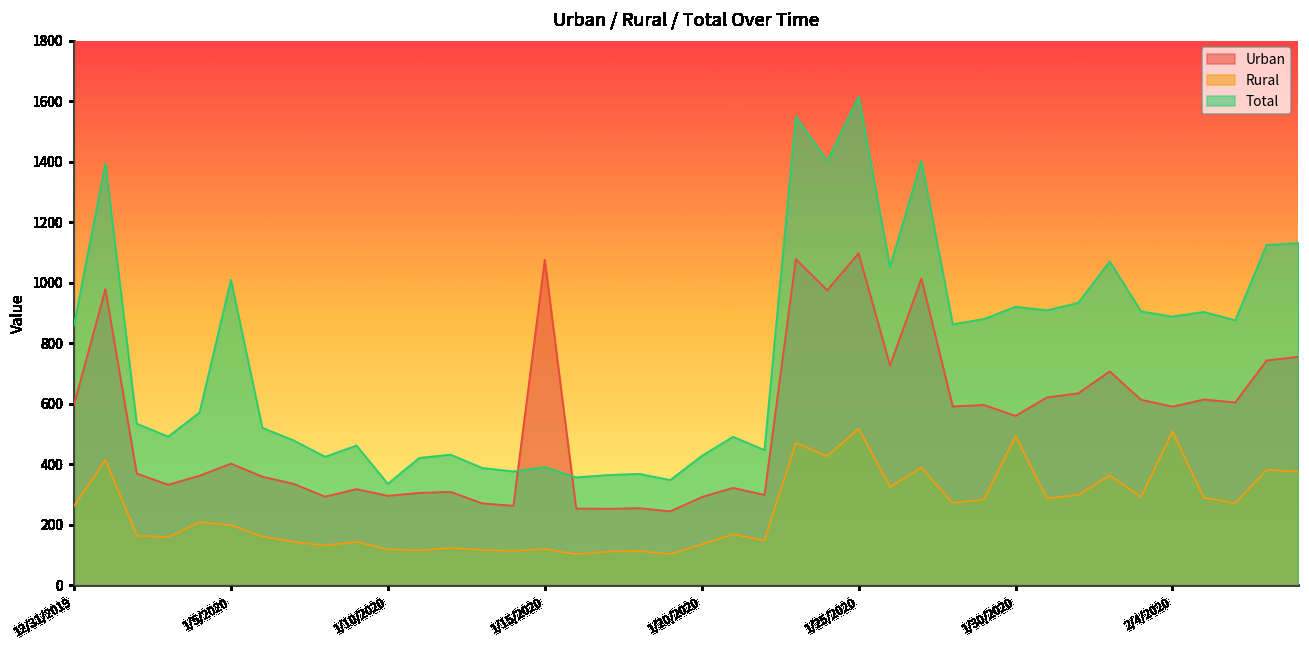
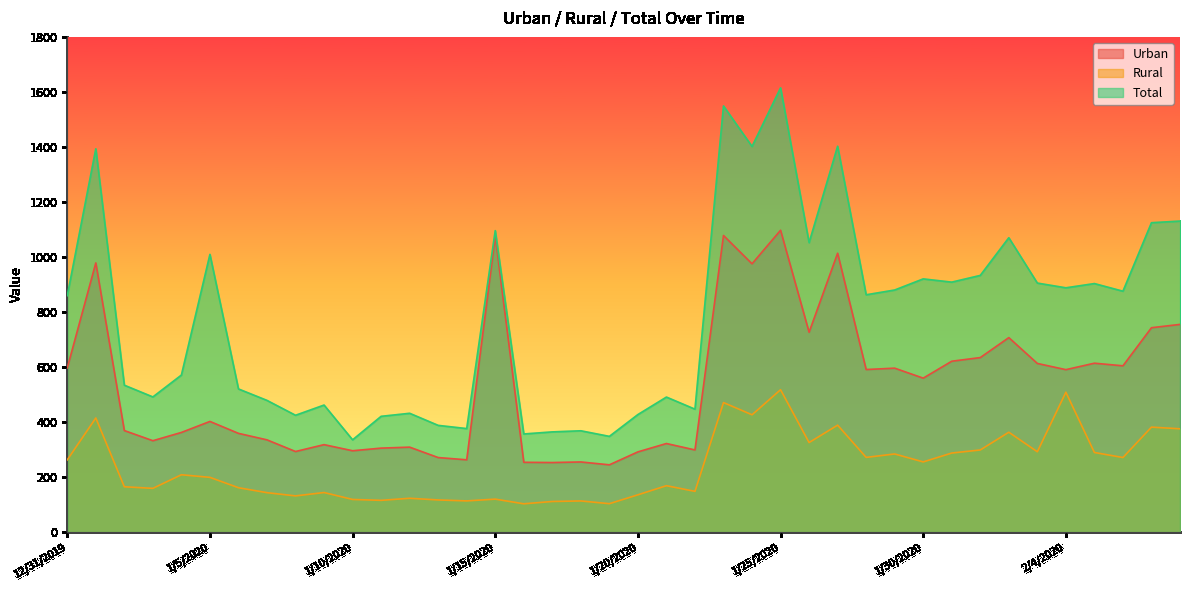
Total, 1/15/2020: 390 -> 1100
Rural, 1/30/2020: 490 -> 260
